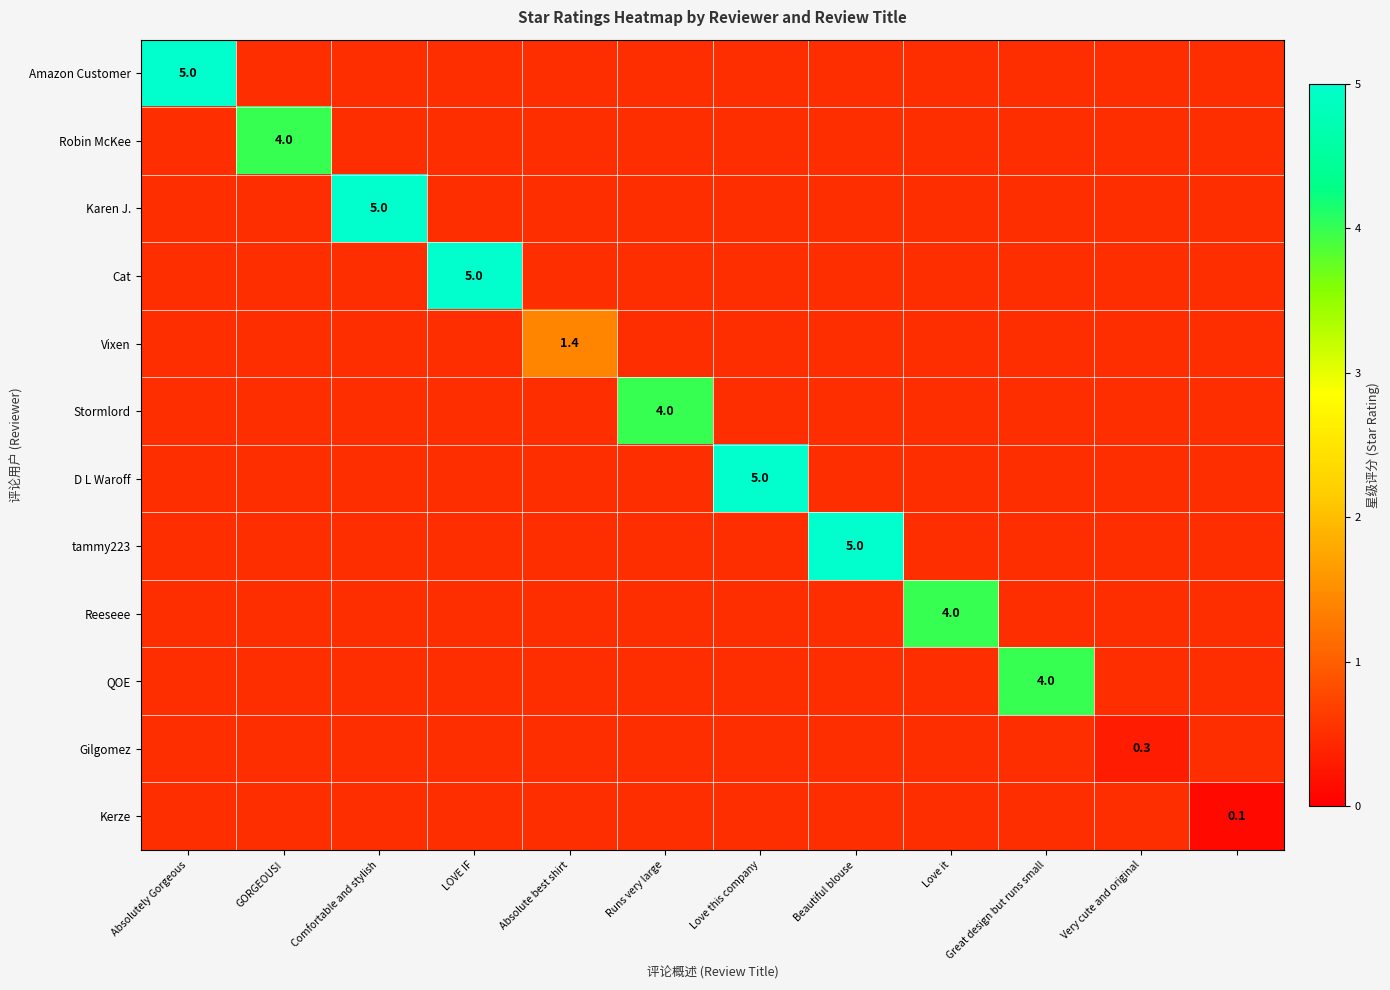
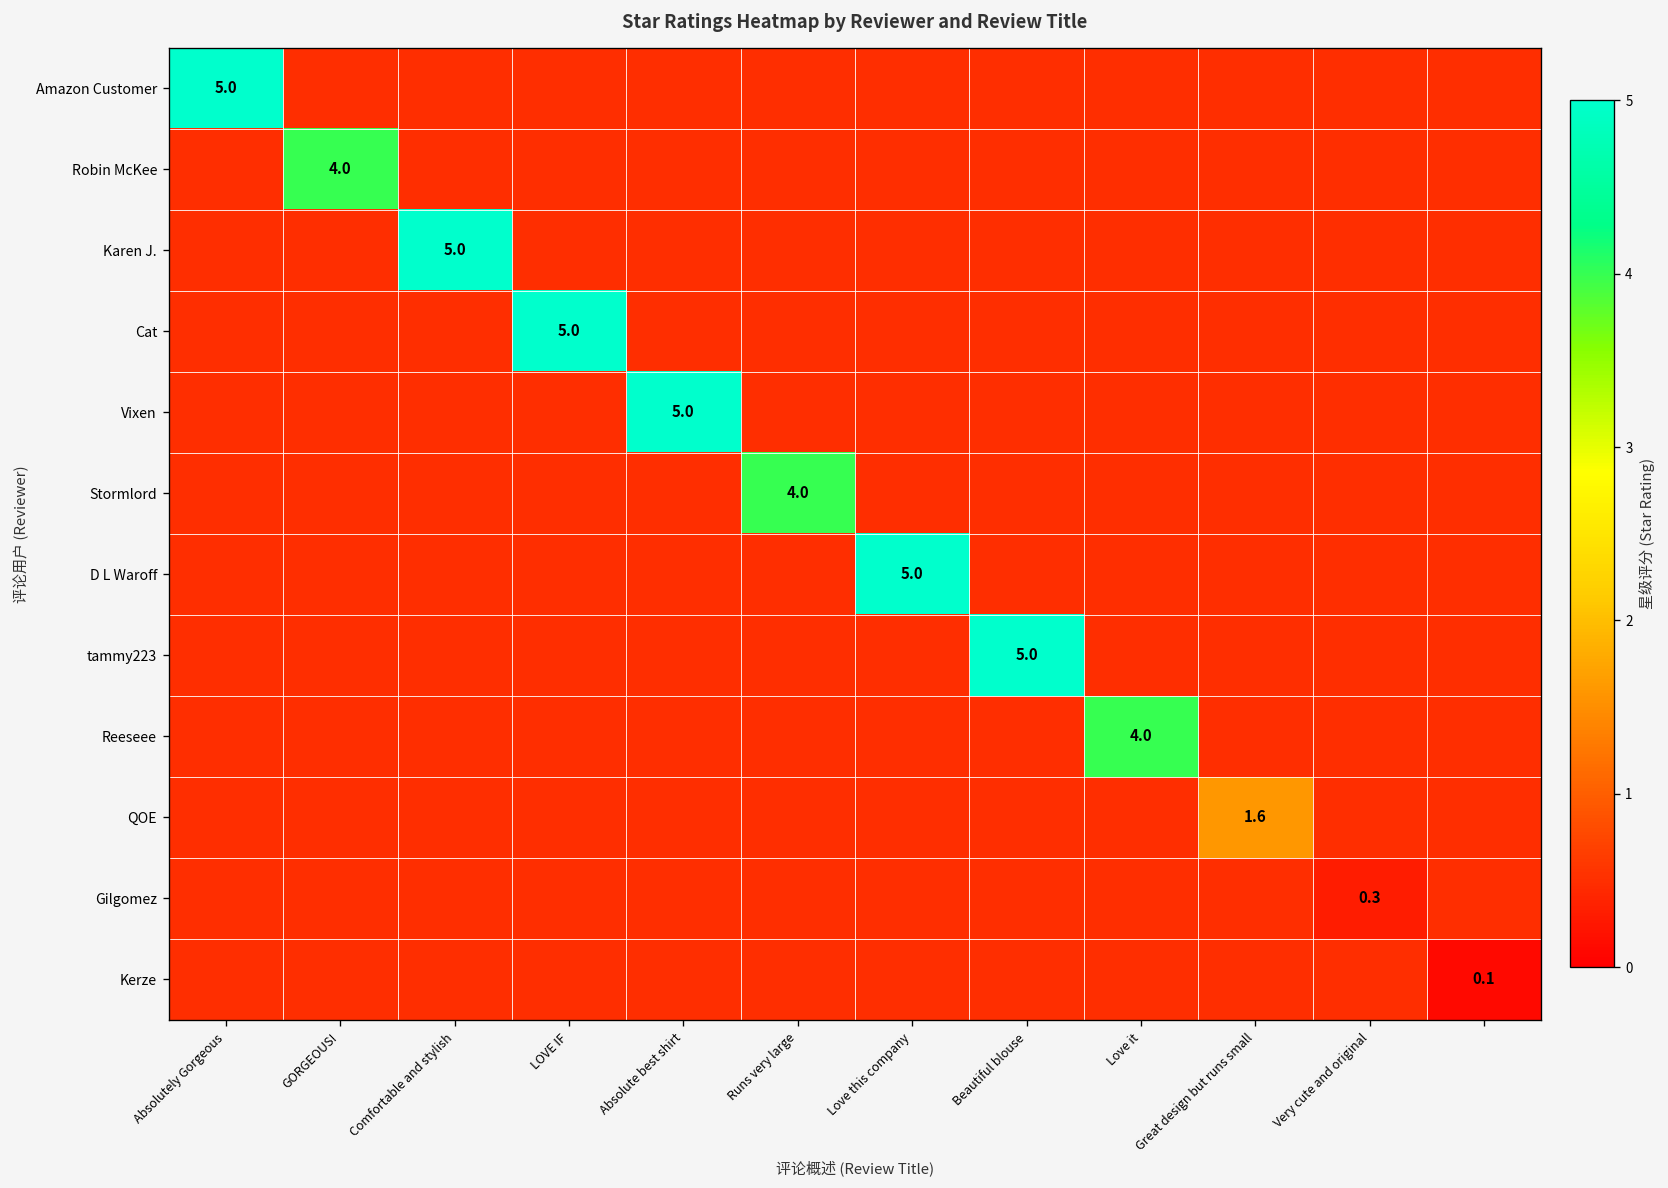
Vixen, Absolute best shirt: 1.4 -> 5.0
QOE, Great design but runs small: 4.0 -> 1.6
